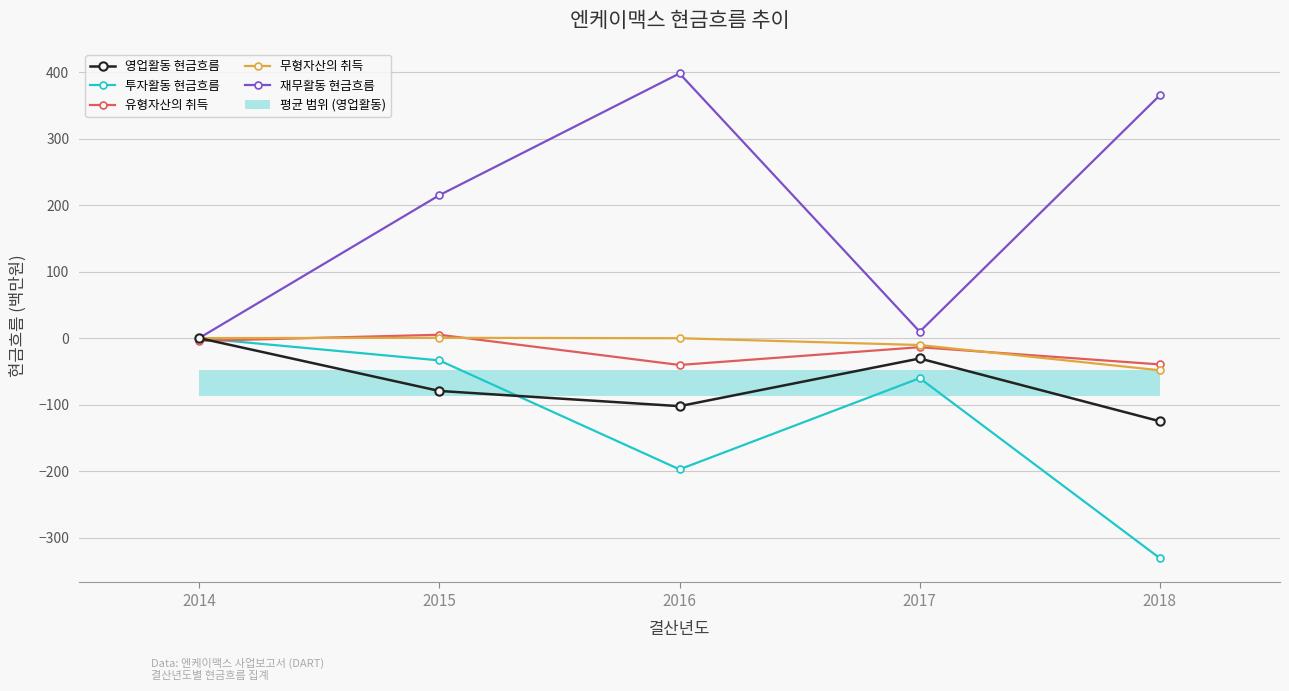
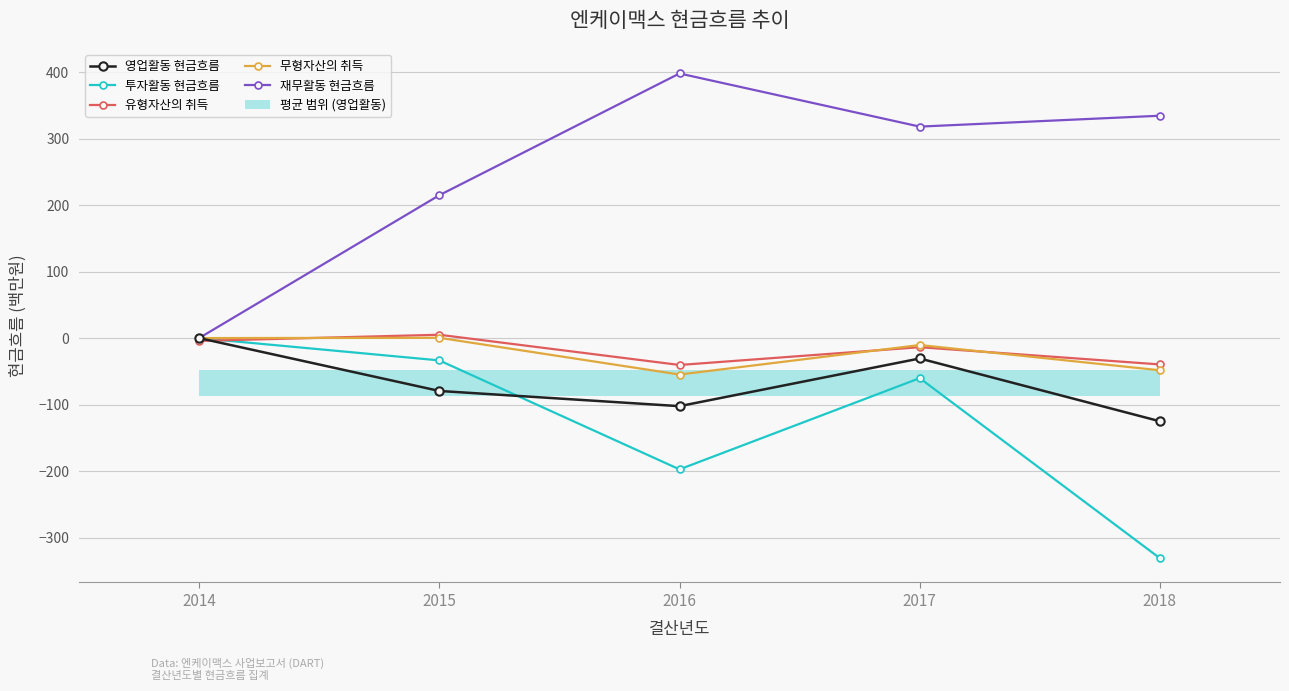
무형자산의 취득, 2016: 0 -> -50
재무활동 현금흐름, 2017: 10 -> 320
재무활동 현금흐름, 2018: 370 -> 330
